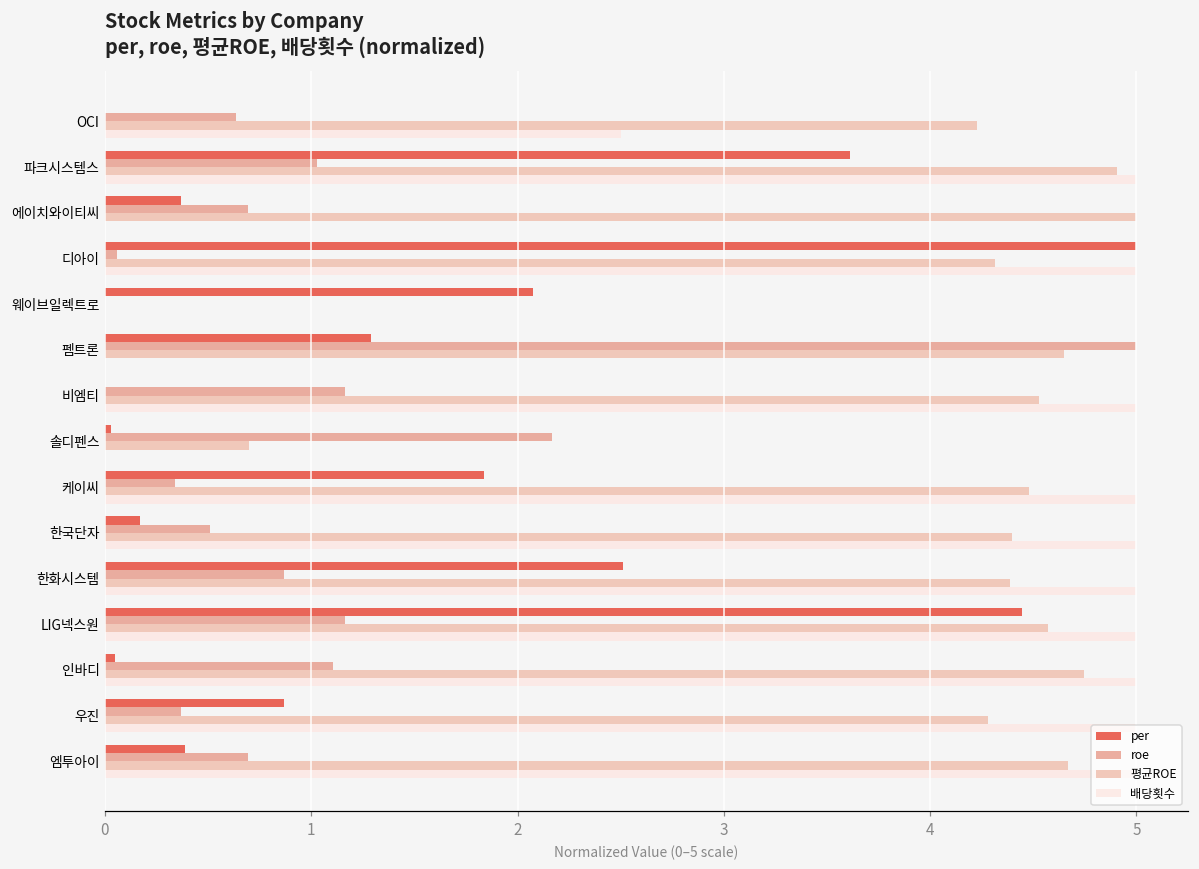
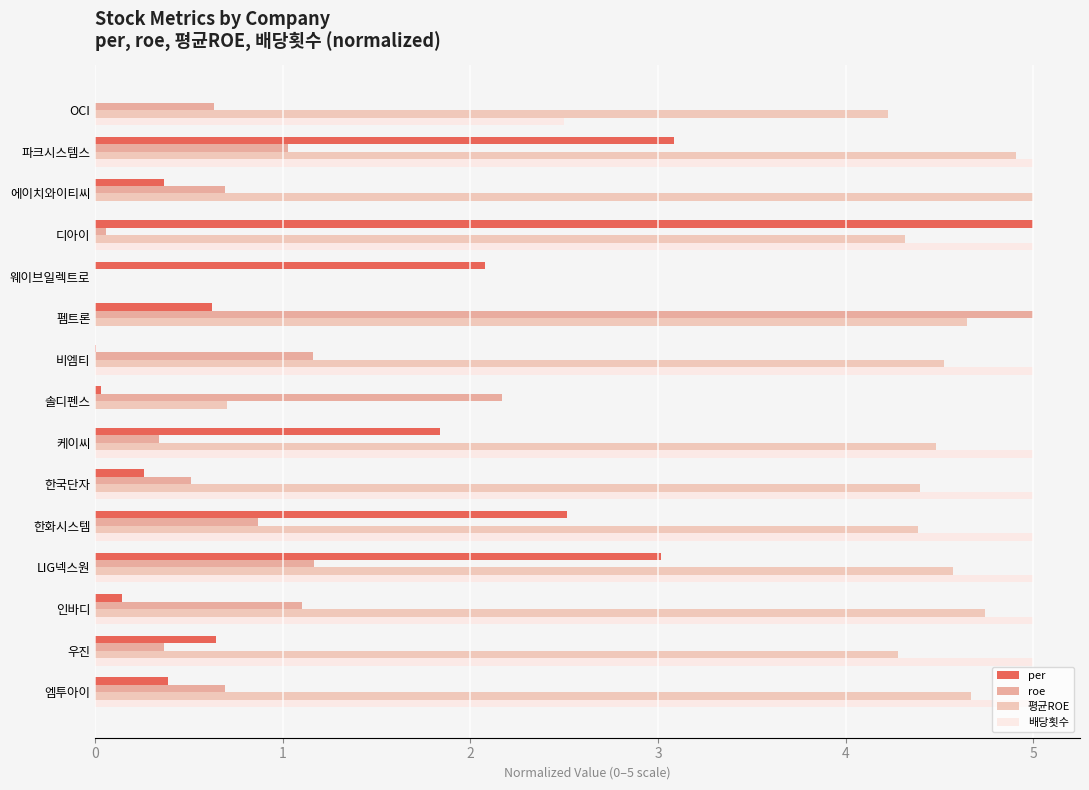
per, 파크시스템스: 3.61 -> 3.08
per, 펨트론: 1.29 -> 0.62
per, 한국단자: 0.17 -> 0.26
per, LIG넥스원: 4.44 -> 3.01
per, 인바디: 0.05 -> 0.14
per, 우진: 0.87 -> 0.64
